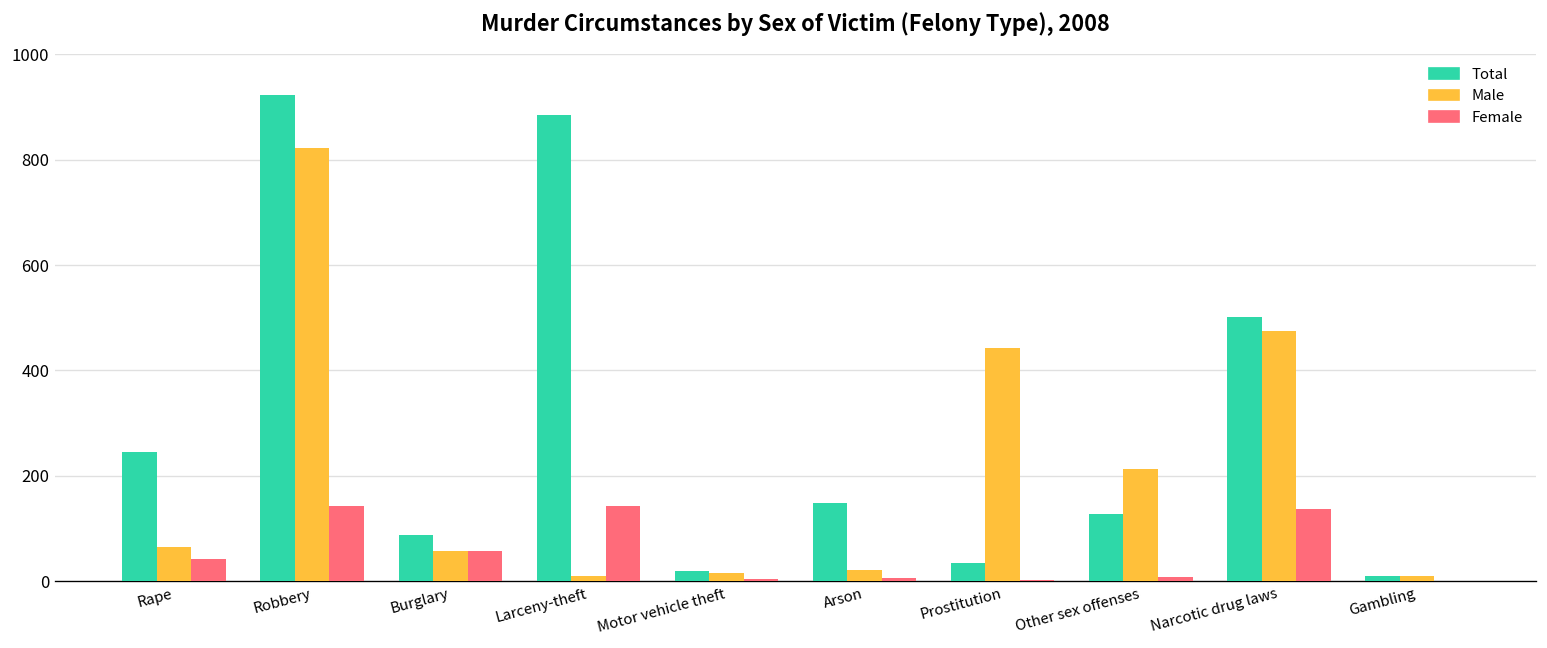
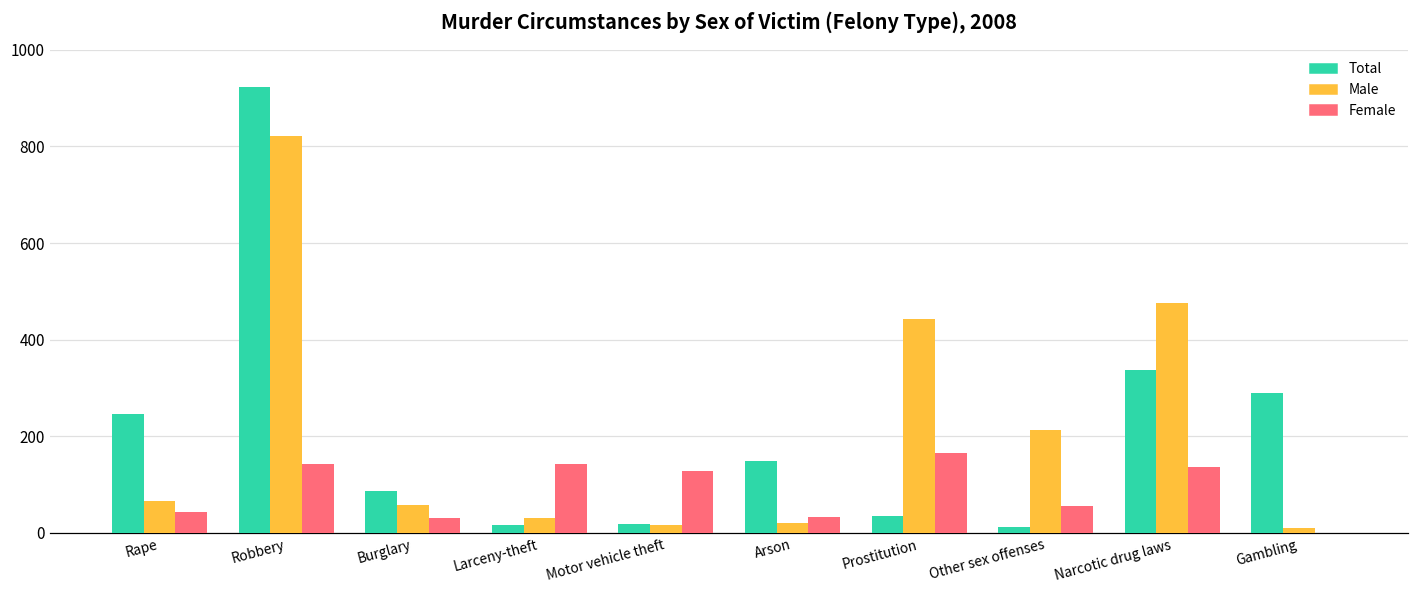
Female, Burglary: 60 -> 30
Total, Larceny-theft: 890 -> 20
Male, Larceny-theft: 10 -> 30
Female, Motor vehicle theft: 0 -> 130
Female, Arson: 10 -> 30
Female, Prostitution: 0 -> 170
Total, Other sex offenses: 130 -> 10
Female, Other sex offenses: 10 -> 60
Total, Narcotic drug laws: 500 -> 340
Total, Gambling: 10 -> 290
